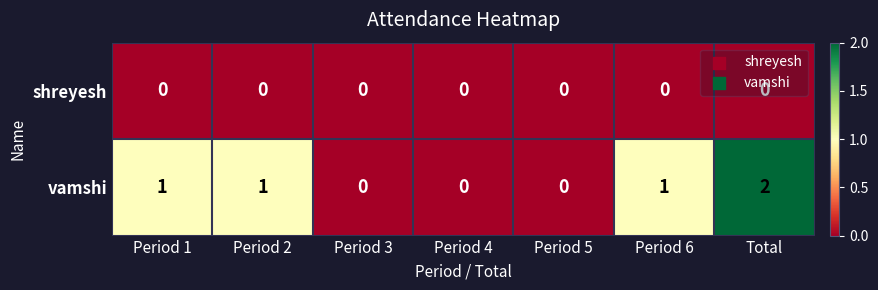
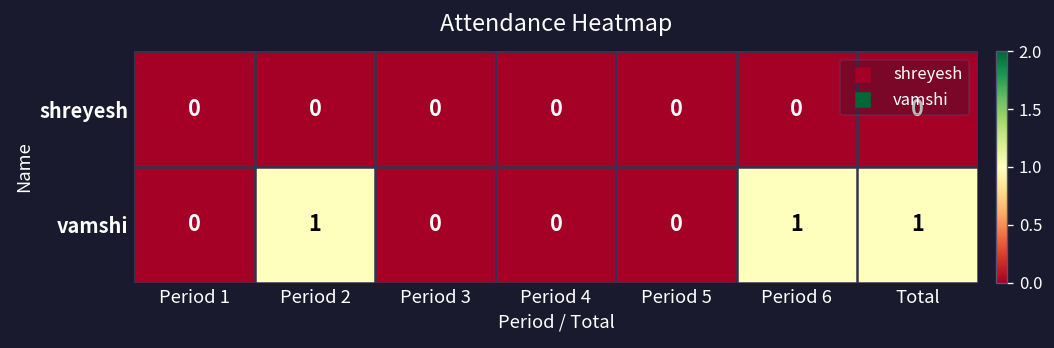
vamshi, Period 1: 1 -> 0
vamshi, Total: 2 -> 1
